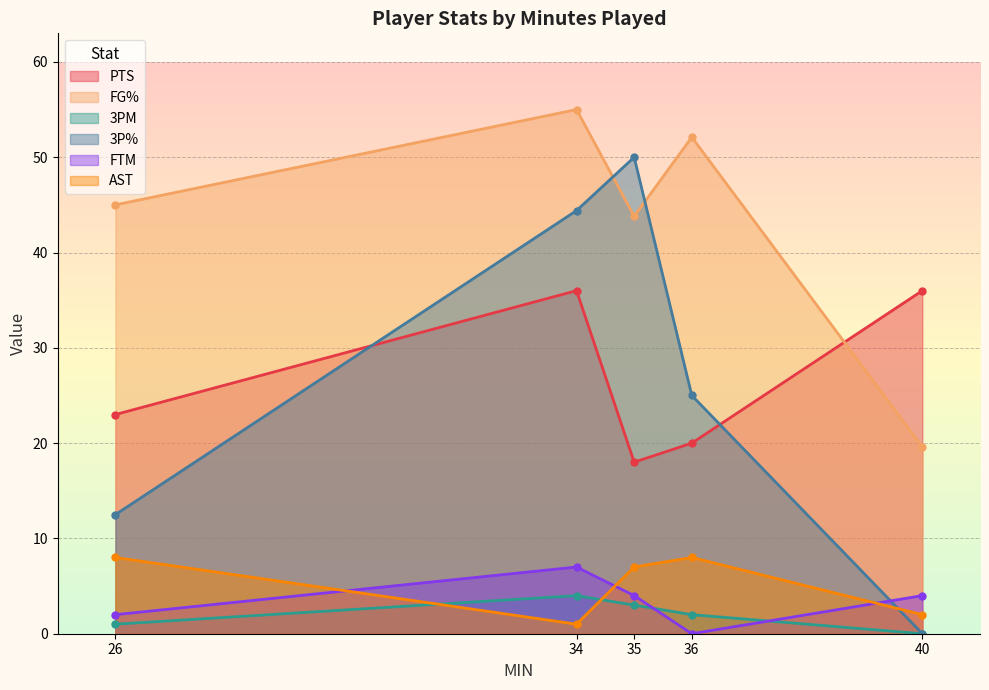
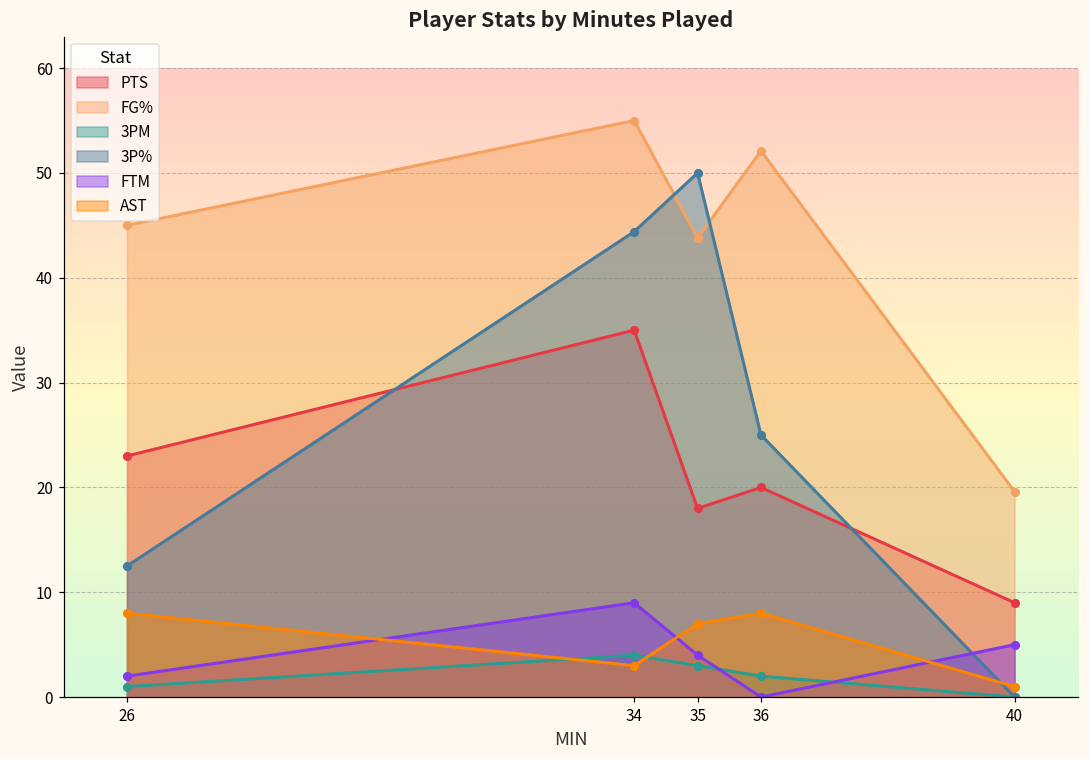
PTS, 34: 36 -> 35
FTM, 34: 7 -> 9
AST, 34: 1 -> 3
PTS, 40: 36 -> 9
FTM, 40: 4 -> 5
AST, 40: 2 -> 1
